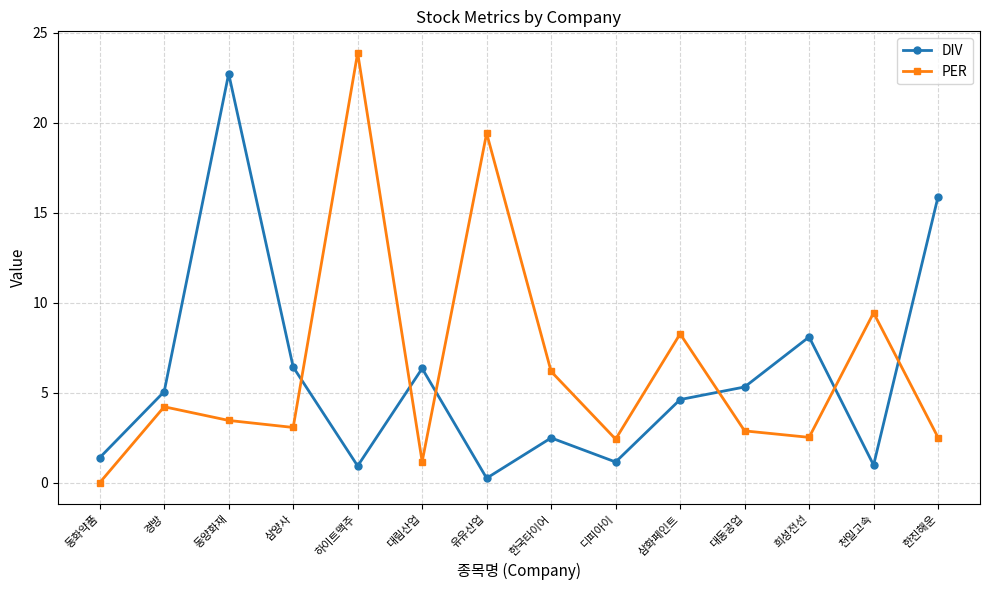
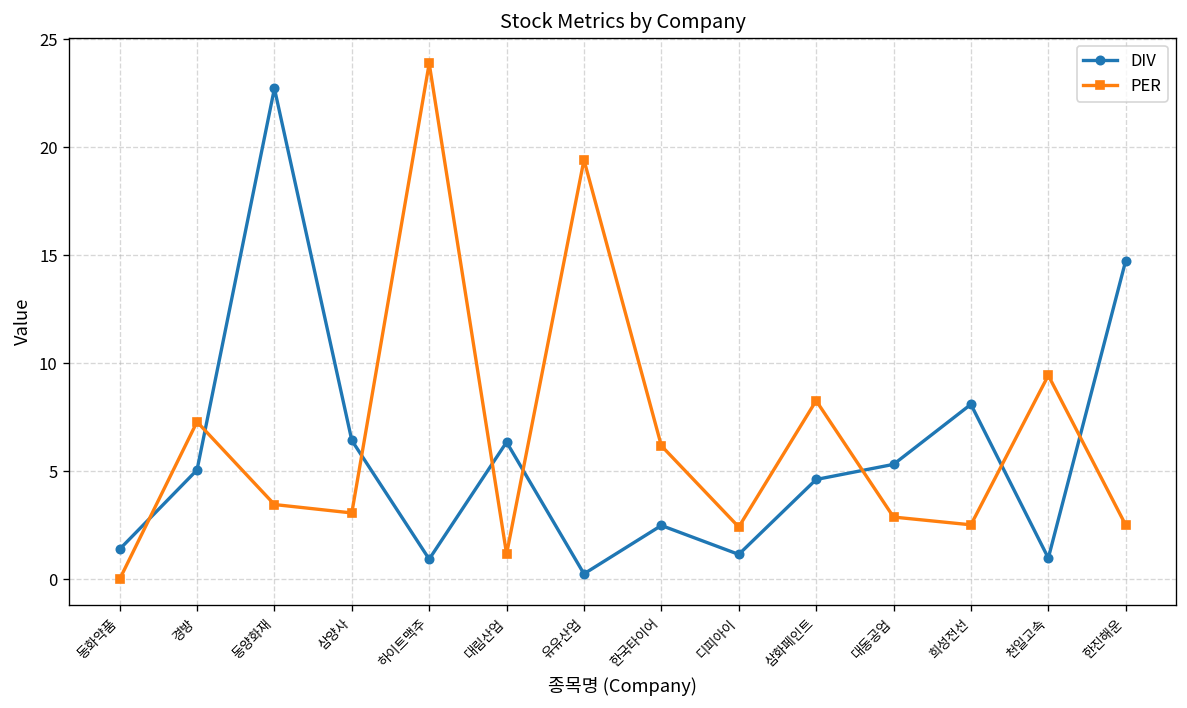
PER, 경방: 4.2 -> 7.3
DIV, 한진해운: 15.9 -> 14.8
